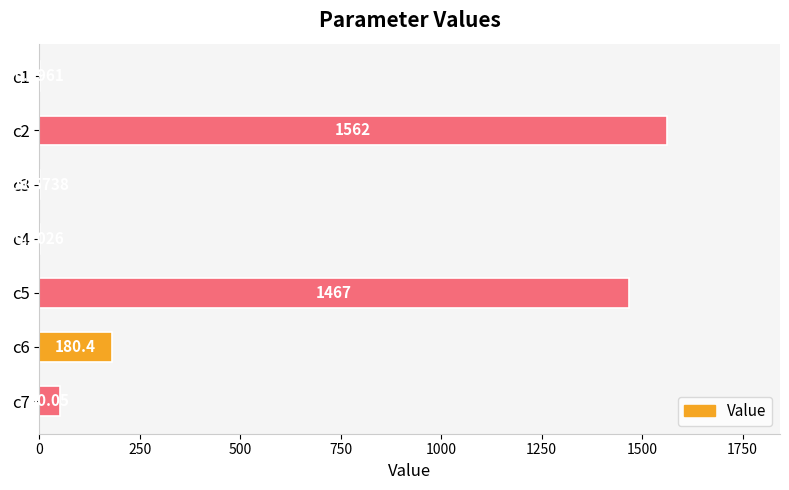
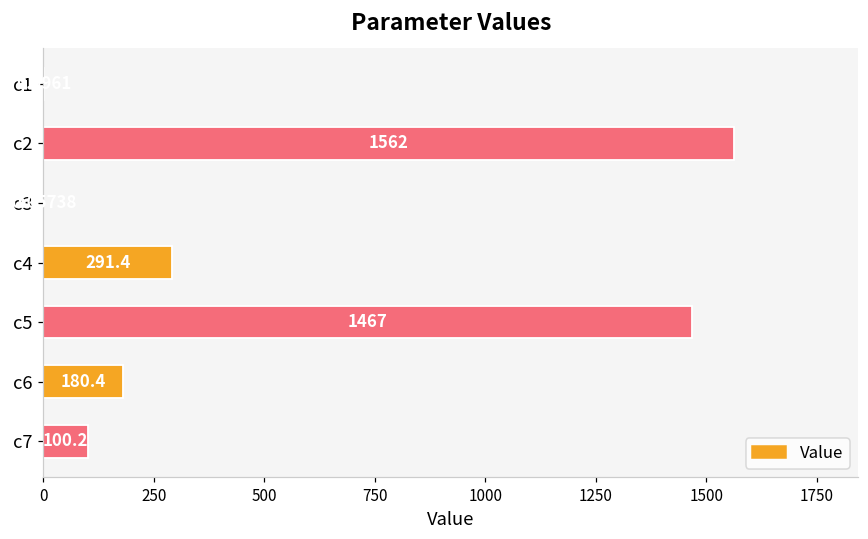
c4: 0 -> 290
c7: 50 -> 100
